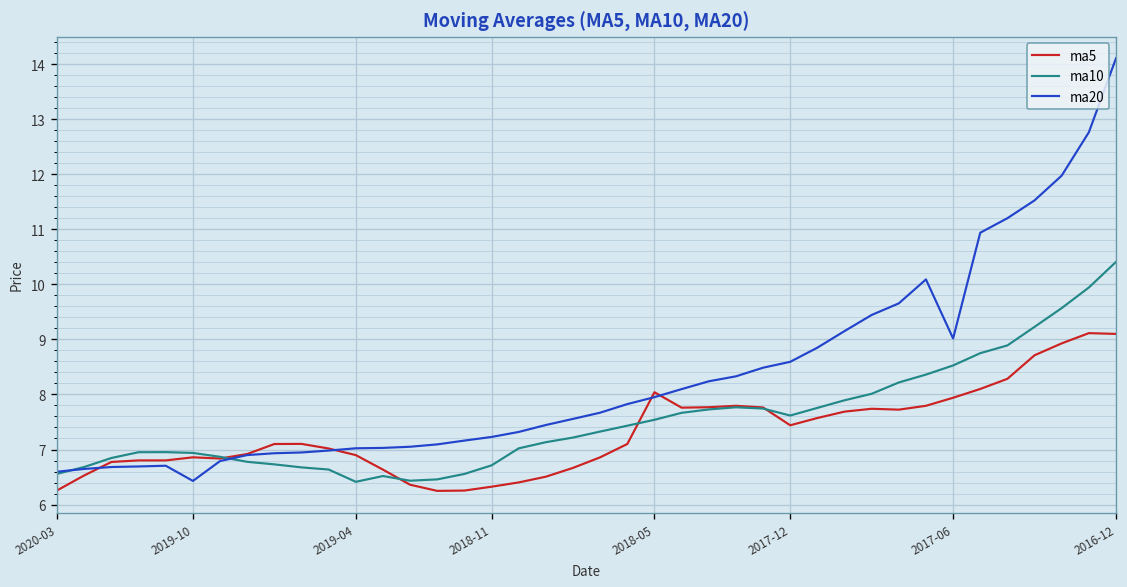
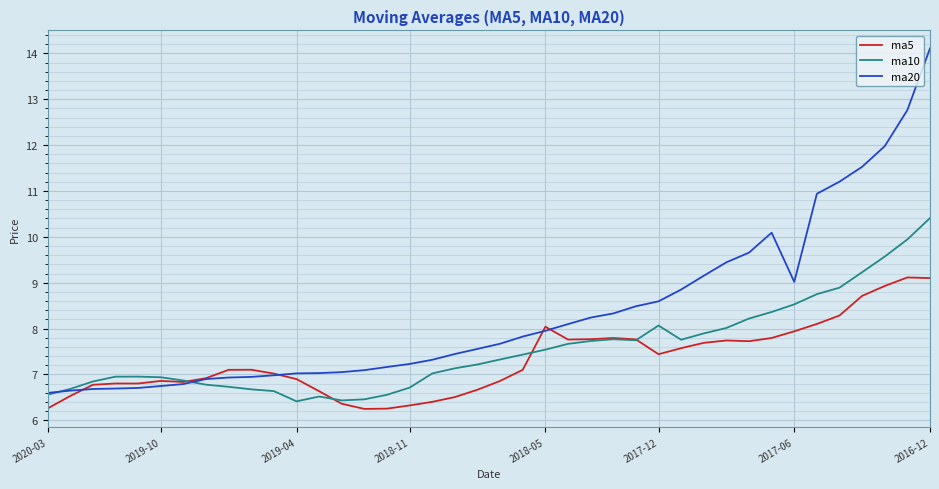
ma20, 2019-10: 6.4 -> 6.7
ma10, 2017-12: 7.6 -> 8.1
